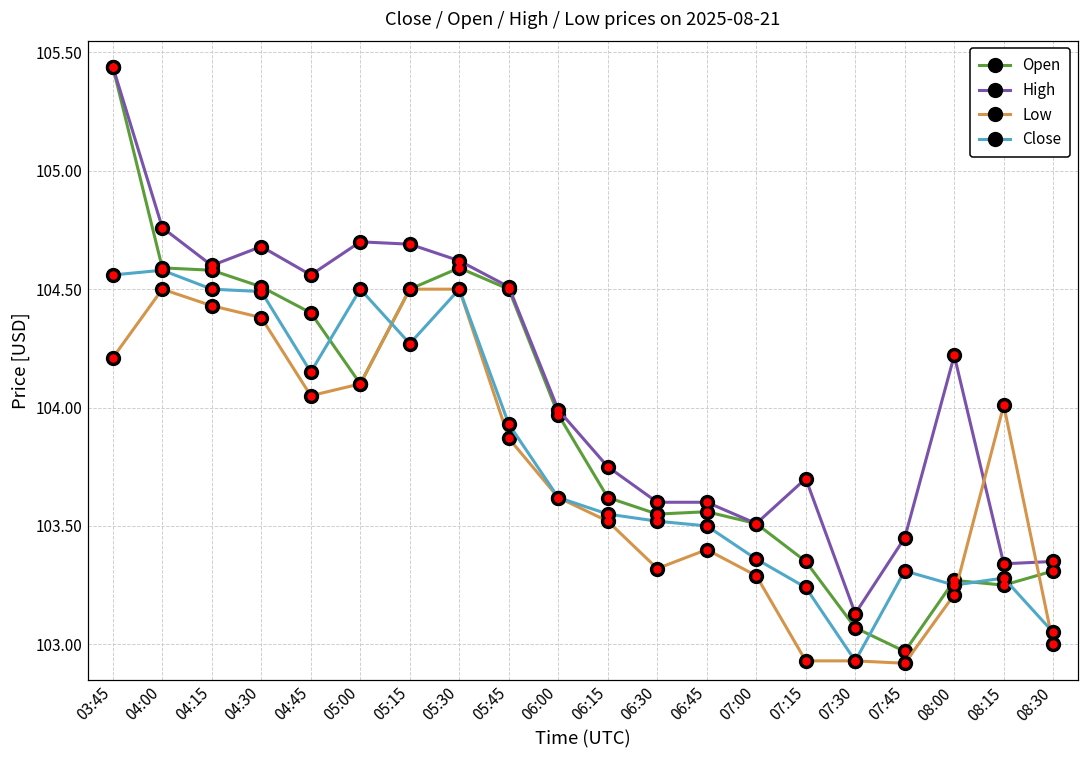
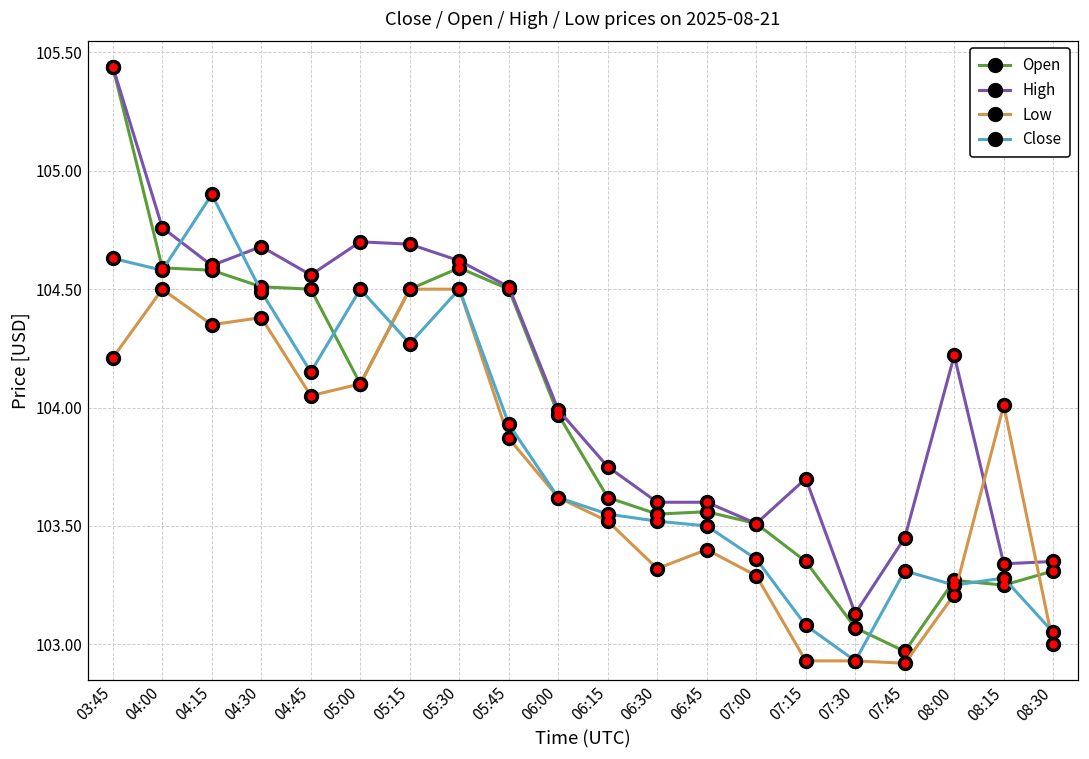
Close, 03:45: 104.56 -> 104.63
Low, 04:15: 104.43 -> 104.35
Close, 04:15: 104.5 -> 104.9
Open, 04:45: 104.4 -> 104.5
Close, 07:15: 103.24 -> 103.08
